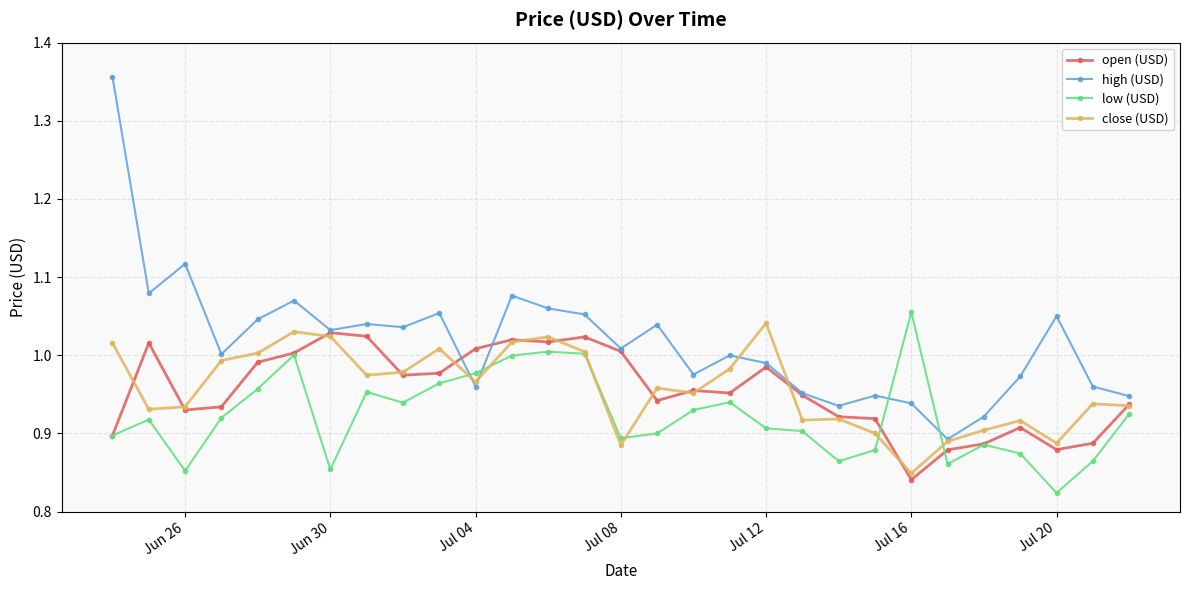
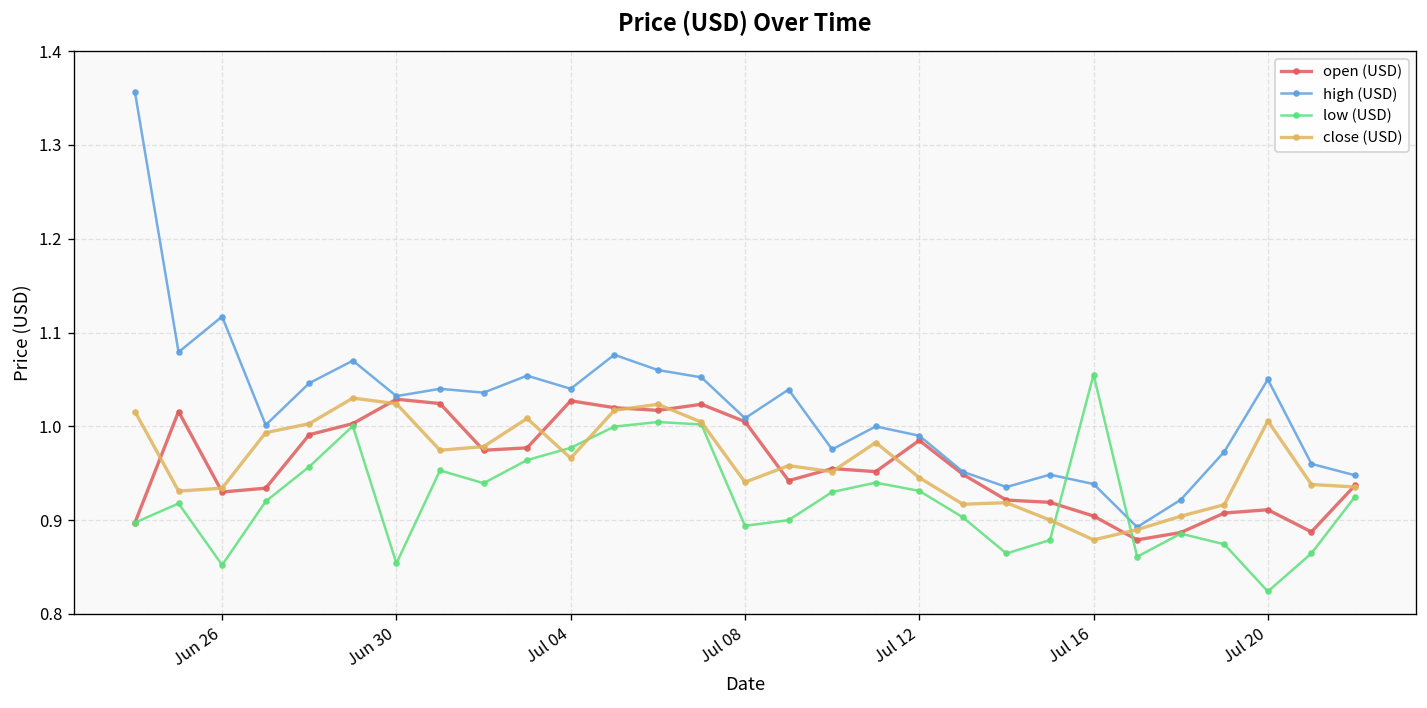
open (USD), Jul 04: 1.01 -> 1.03
high (USD), Jul 04: 0.96 -> 1.04
close (USD), Jul 08: 0.89 -> 0.94
low (USD), Jul 12: 0.91 -> 0.93
close (USD), Jul 12: 1.04 -> 0.95
open (USD), Jul 16: 0.84 -> 0.90
close (USD), Jul 16: 0.85 -> 0.88
open (USD), Jul 20: 0.88 -> 0.91
close (USD), Jul 20: 0.89 -> 1.01
